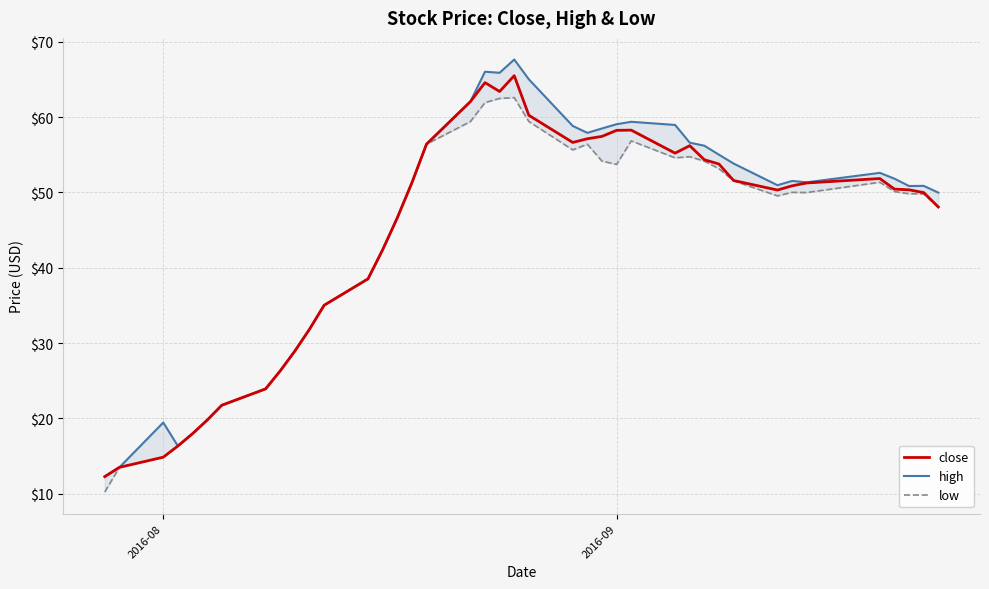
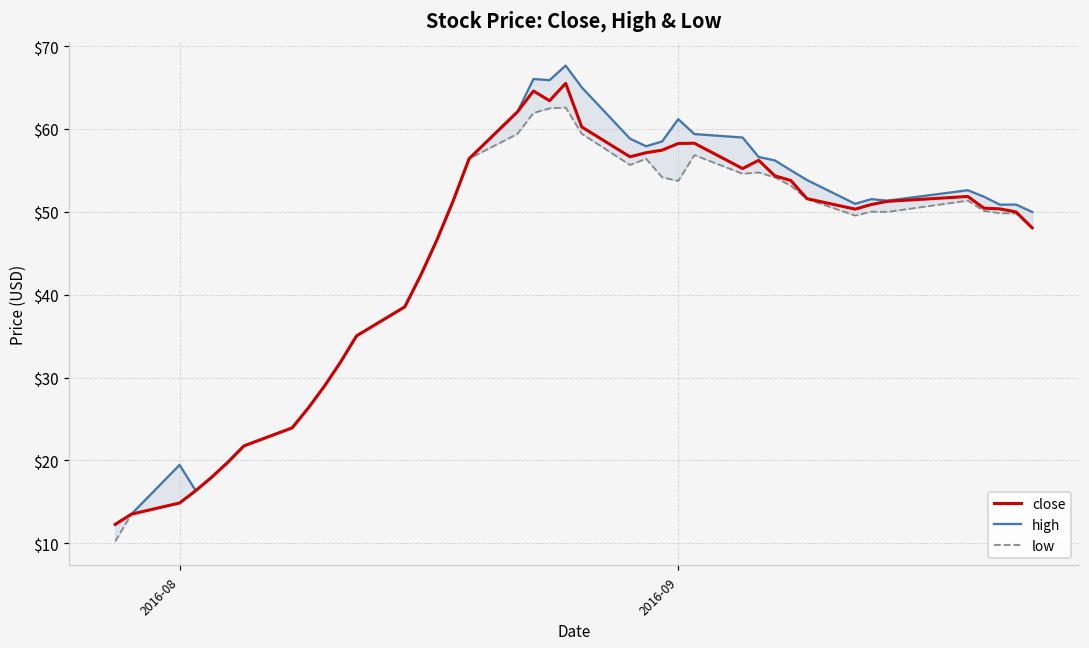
high, 2016-09: $59 -> $61
